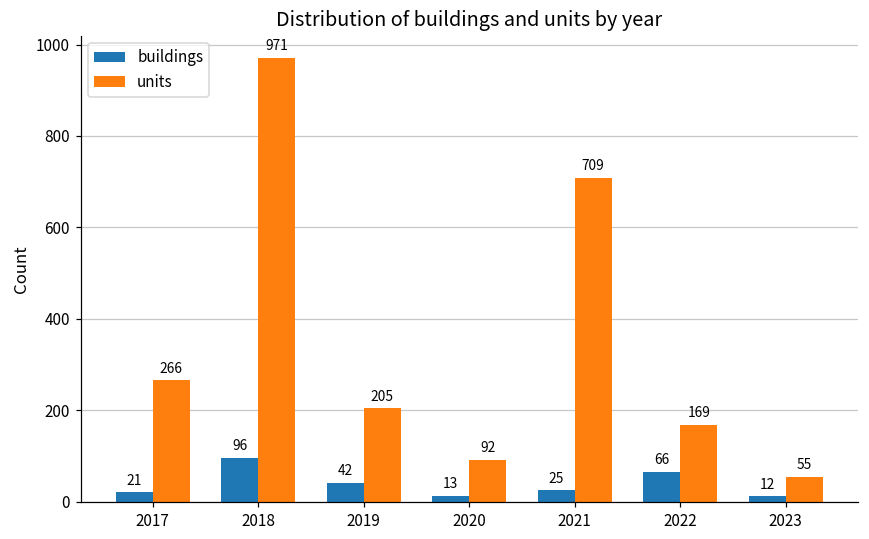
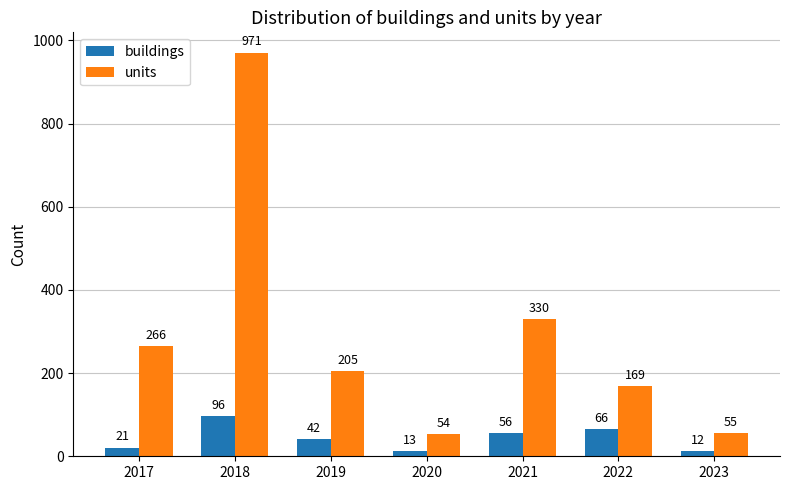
units, 2020: 92 -> 54
buildings, 2021: 25 -> 56
units, 2021: 709 -> 330
